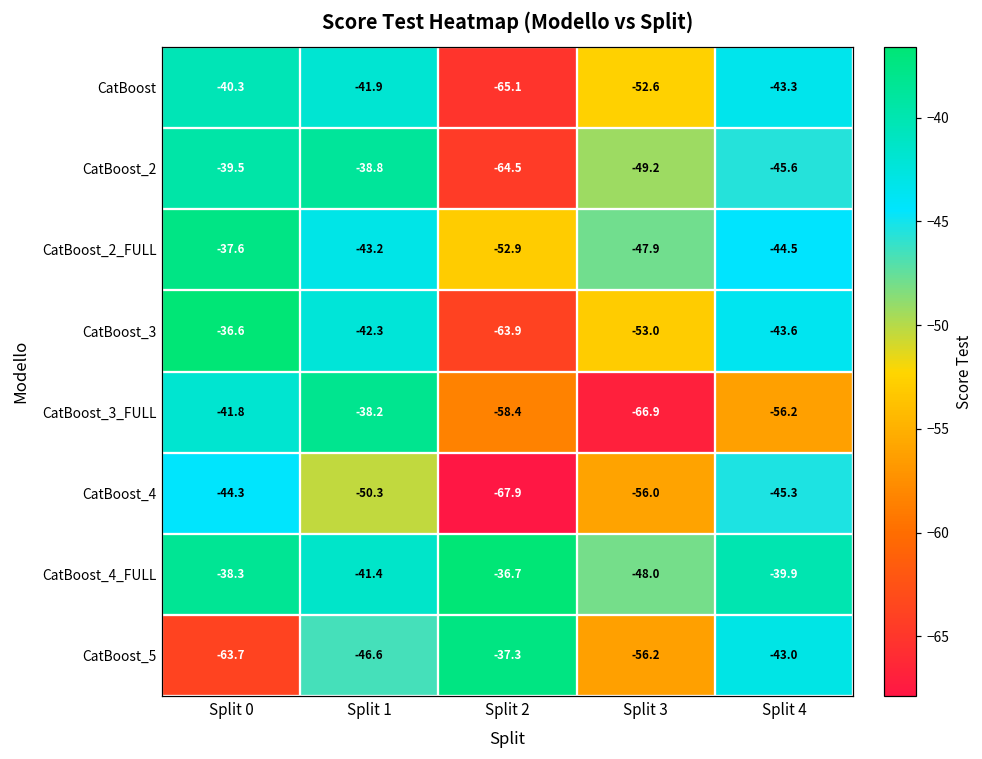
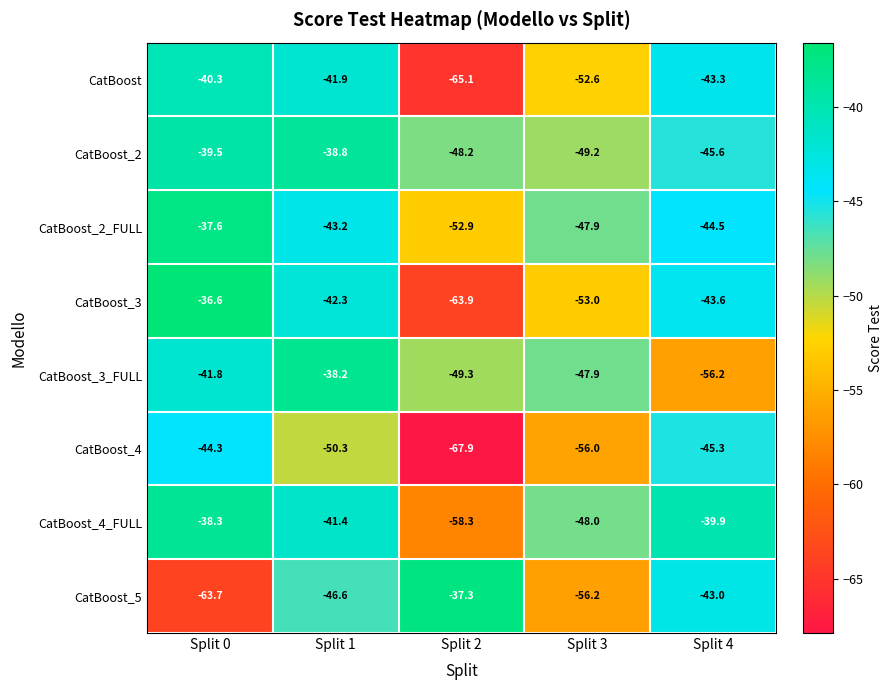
CatBoost_2, Split 2: -64.5 -> -48.2
CatBoost_3_FULL, Split 2: -58.4 -> -49.3
CatBoost_3_FULL, Split 3: -66.9 -> -47.9
CatBoost_4_FULL, Split 2: -36.7 -> -58.3
